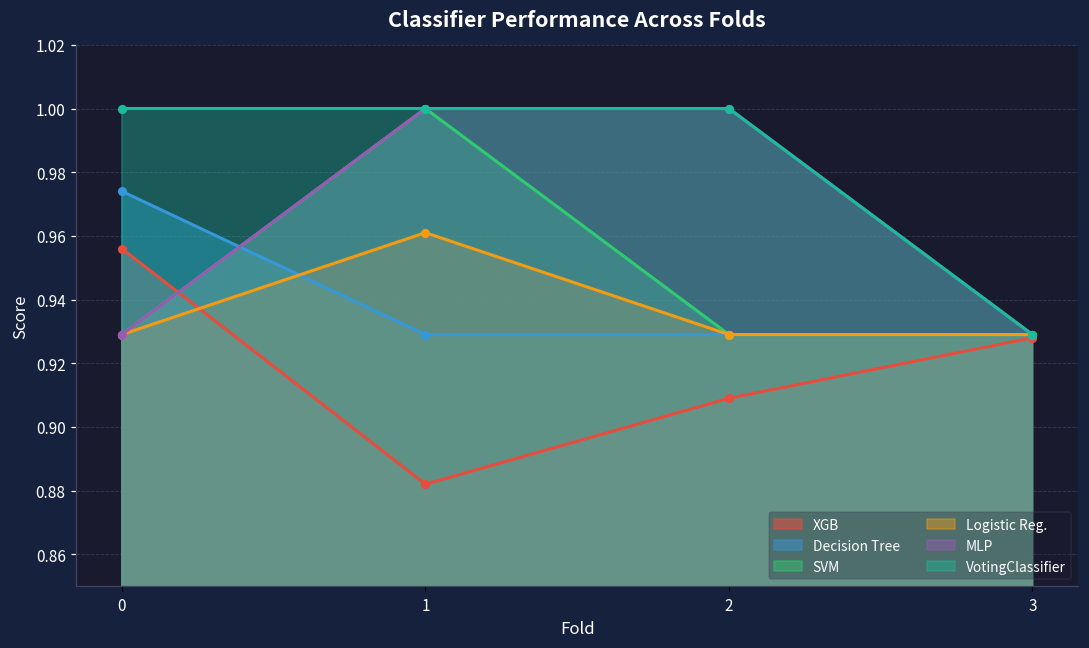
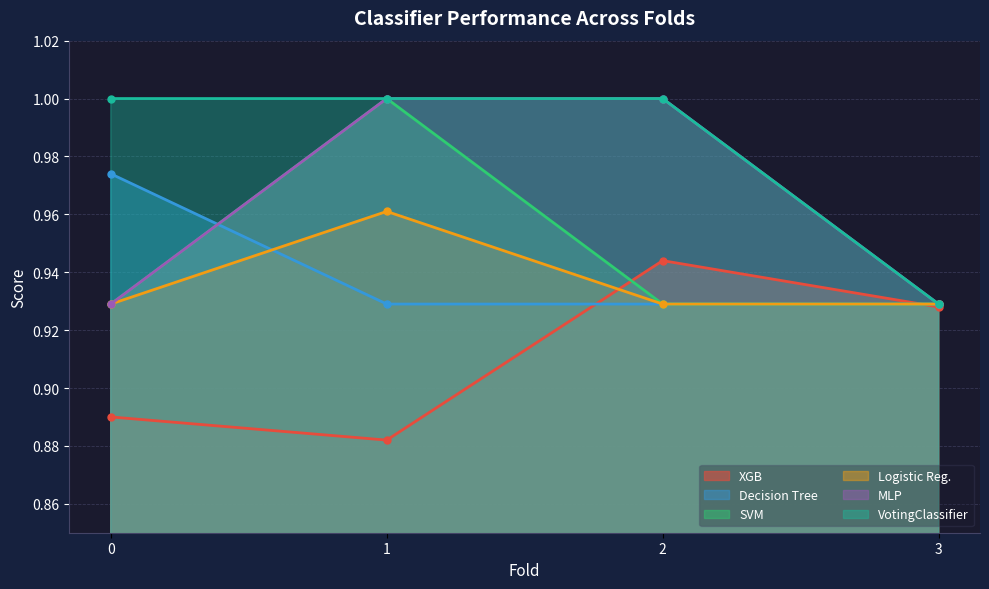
XGB, 0: 0.956 -> 0.890
XGB, 2: 0.909 -> 0.944
